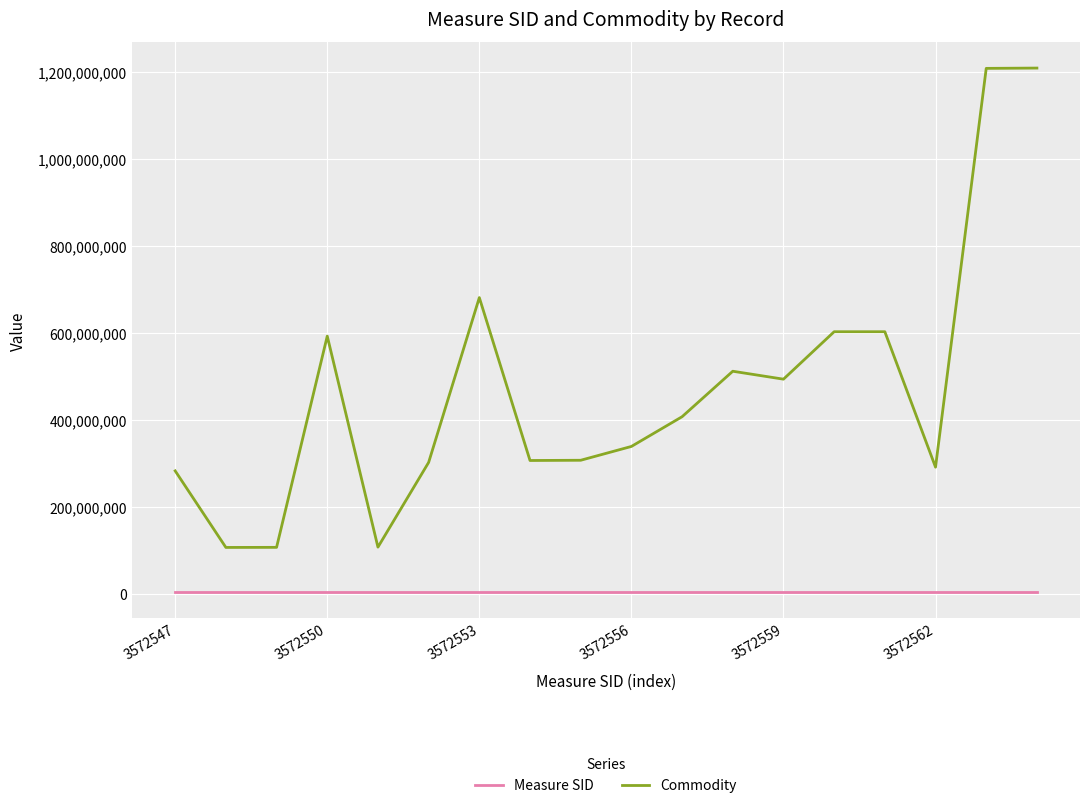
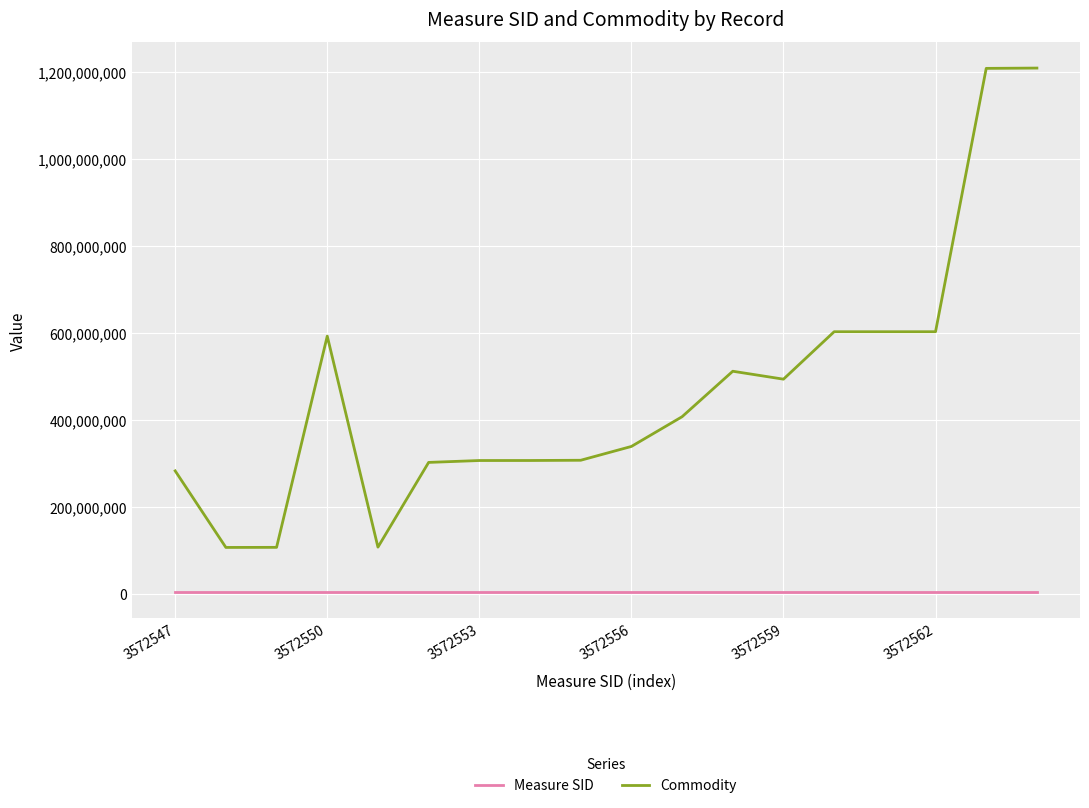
Commodity, 3572553: 680,000,000 -> 310,000,000
Commodity, 3572562: 290,000,000 -> 600,000,000
